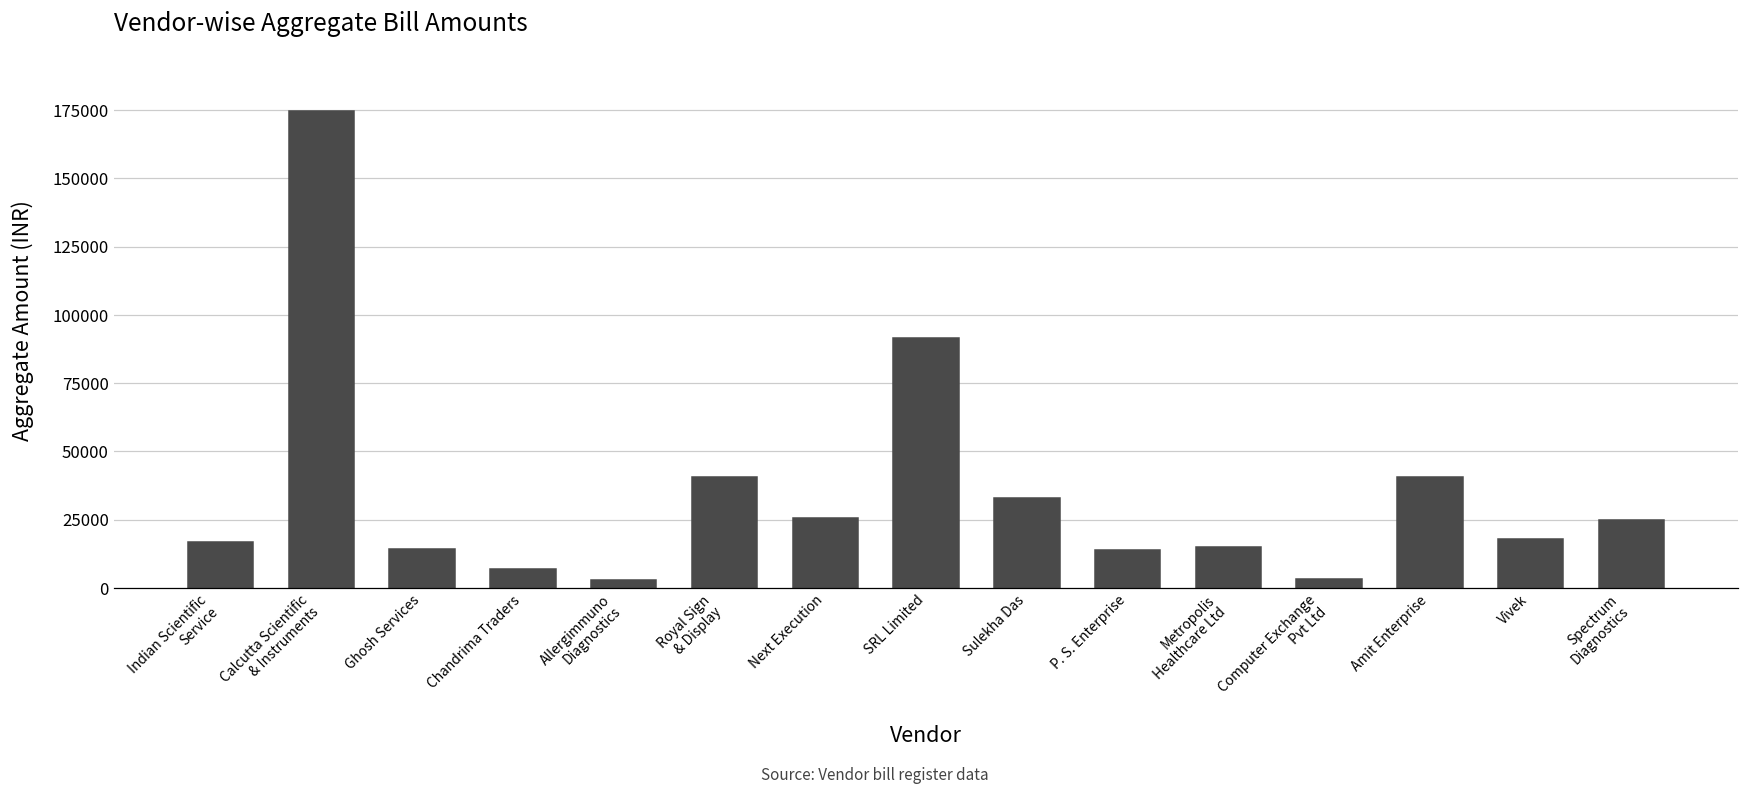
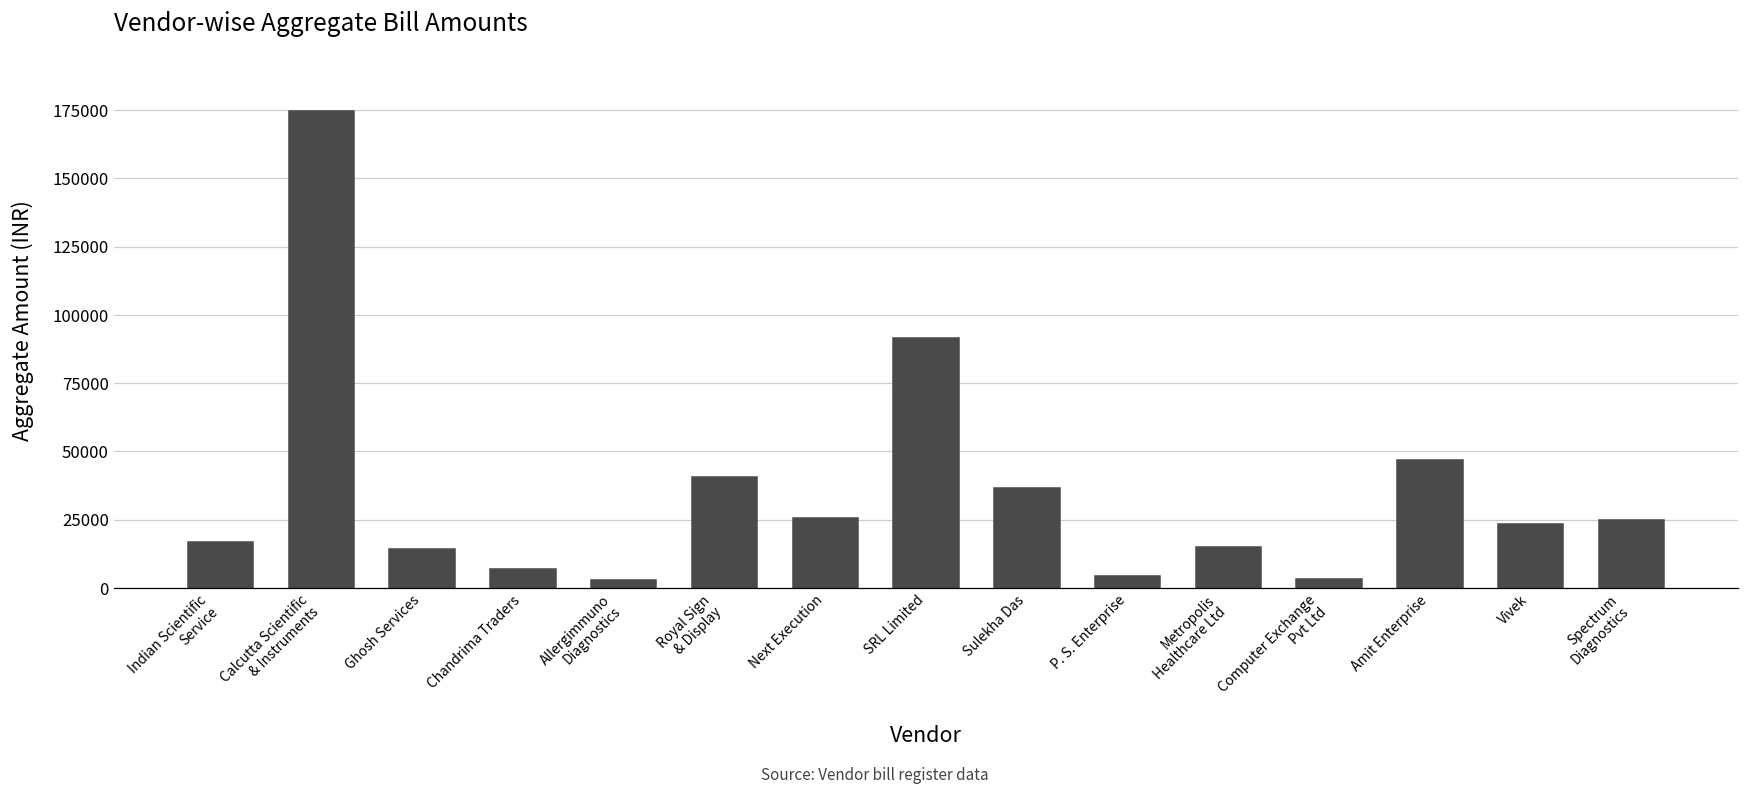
Sulekha Das: 33000 -> 37000
P. S. Enterprise: 14000 -> 4000
Amit Enterprise: 41000 -> 47000
Vivek: 18000 -> 23000
